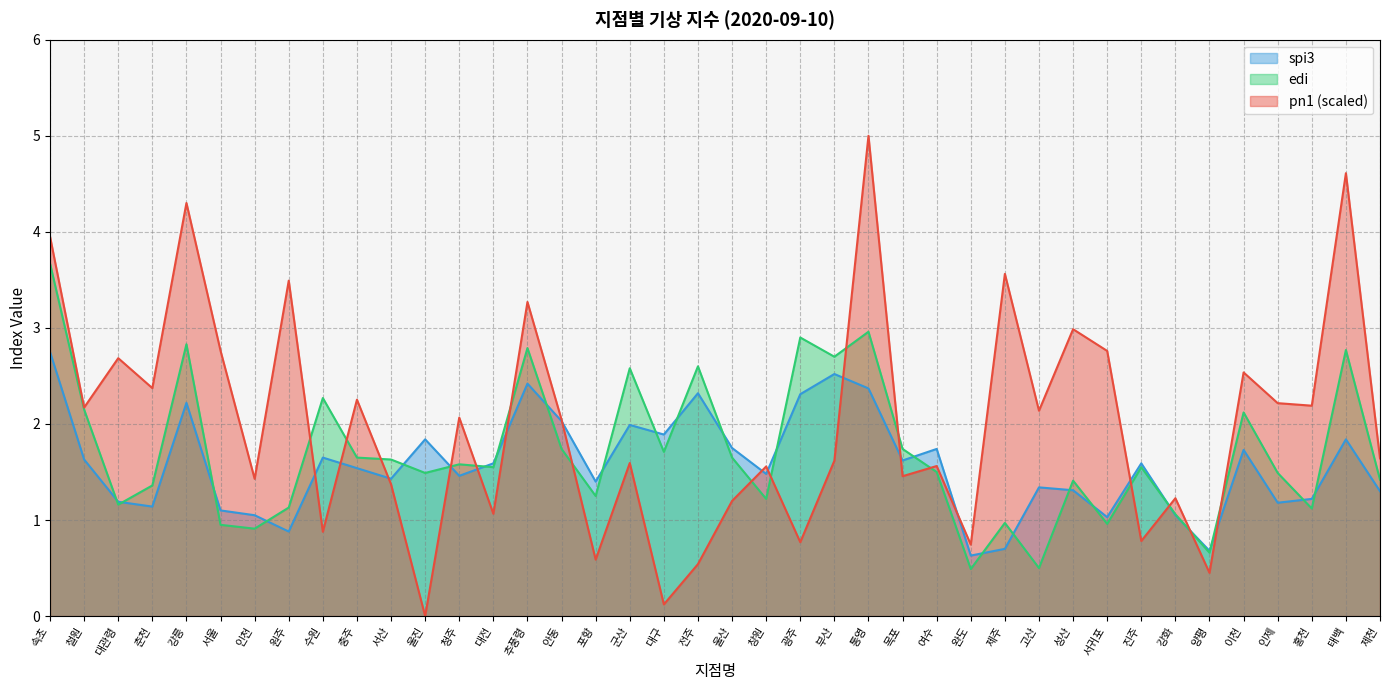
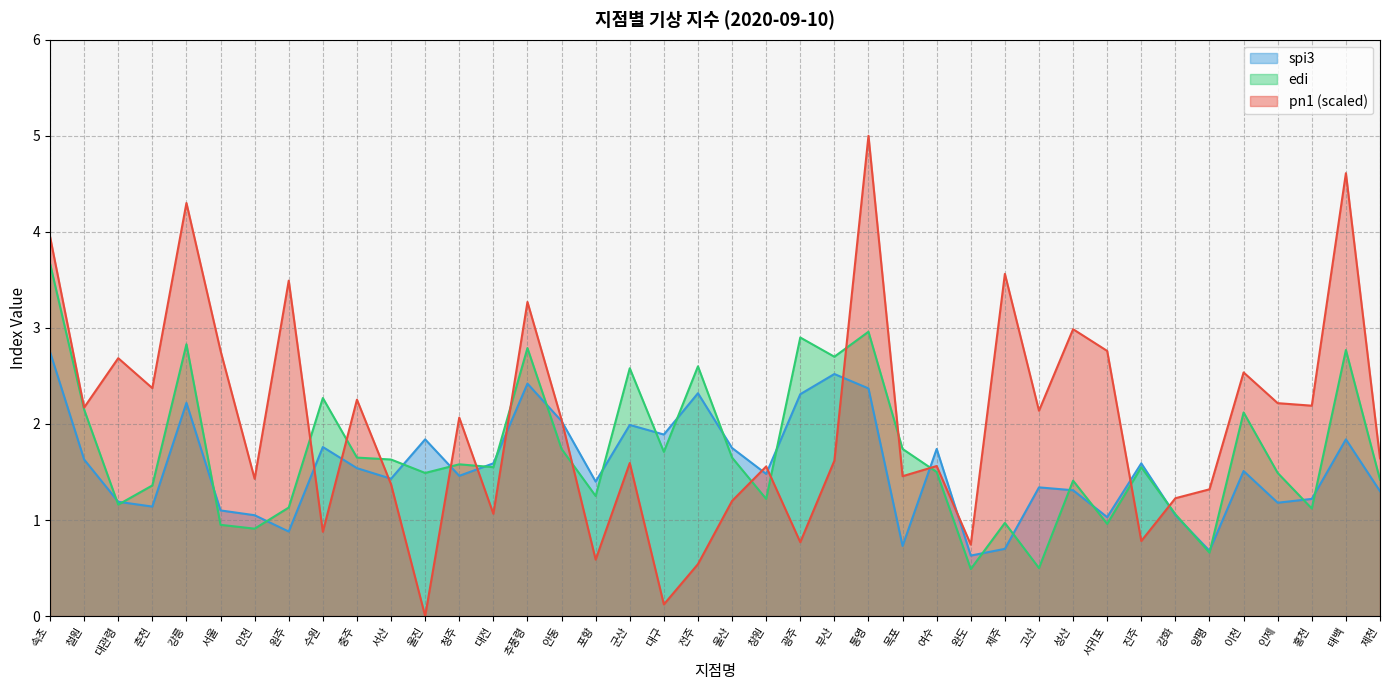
spi3, 수원: 1.7 -> 1.8
spi3, 목포: 1.6 -> 0.7
pn1 (scaled), 양평: 0.5 -> 1.3
spi3, 이천: 1.7 -> 1.5
